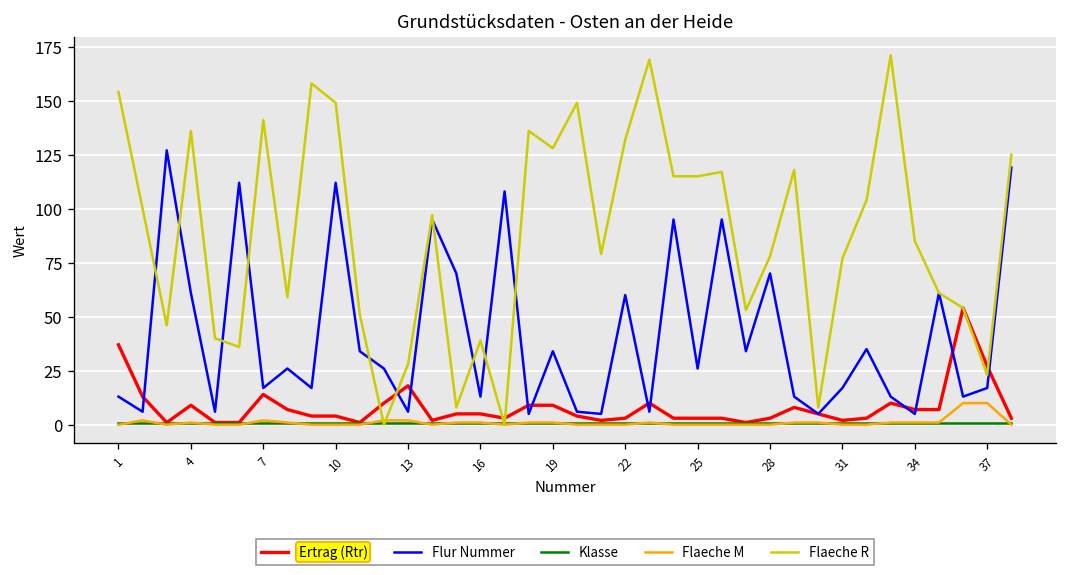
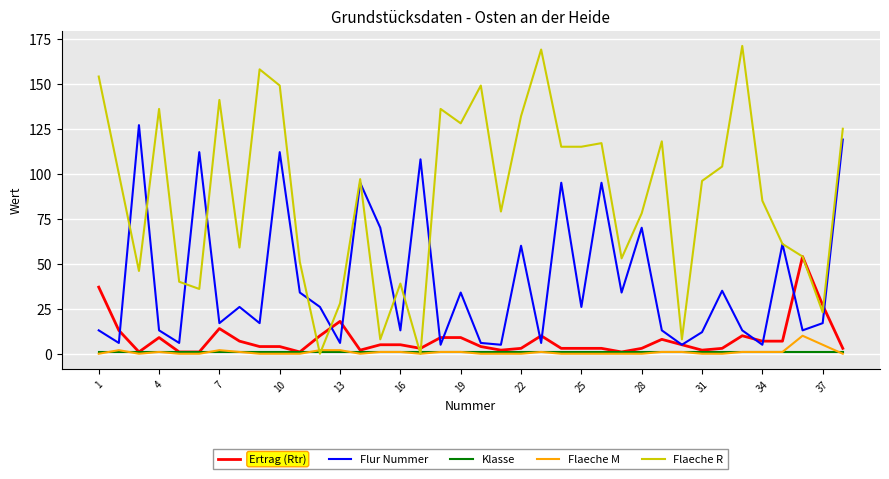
Flur Nummer, 4: 61 -> 13
Flur Nummer, 31: 17 -> 12
Flaeche R, 31: 77 -> 96
Flaeche M, 37: 10 -> 5
